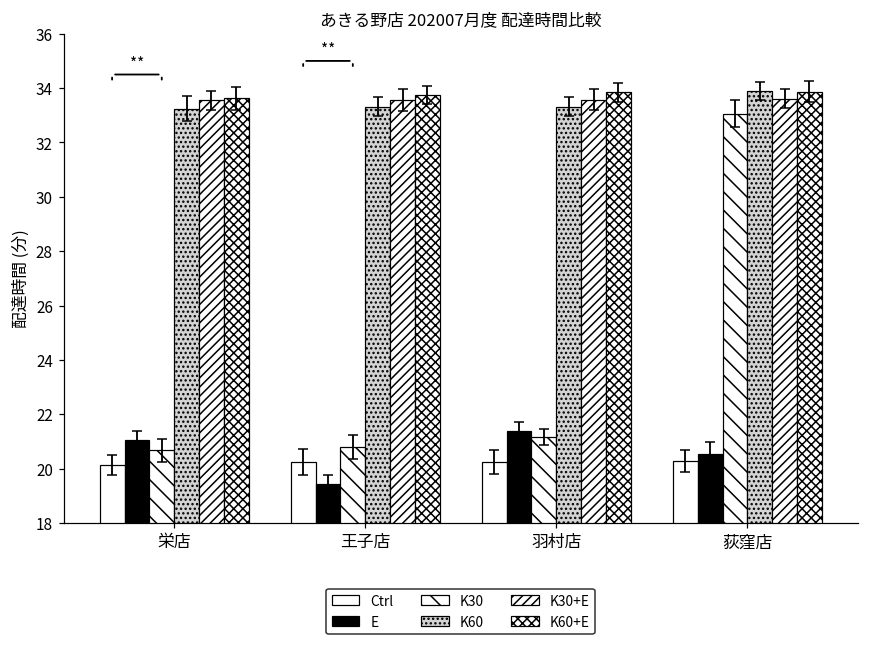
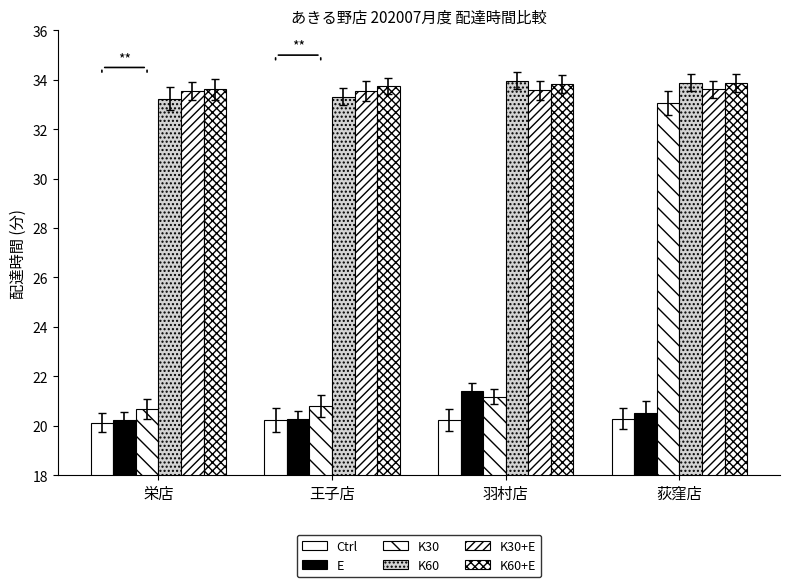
E, 栄店: 21.1 -> 20.2
E, 王子店: 19.4 -> 20.3
K60, 羽村店: 33.3 -> 34.0
